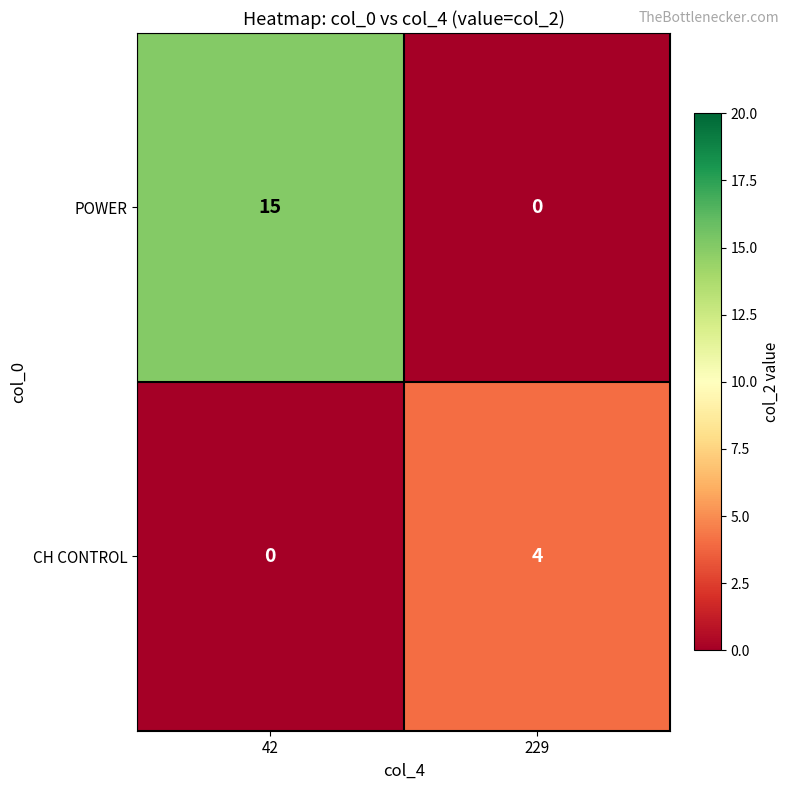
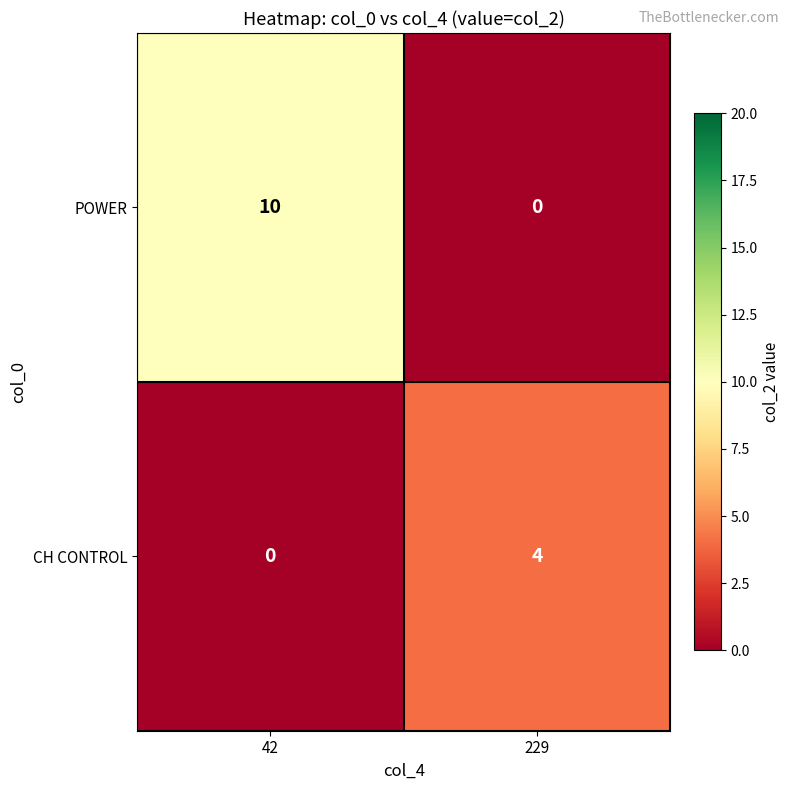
POWER, 42: 15 -> 10
